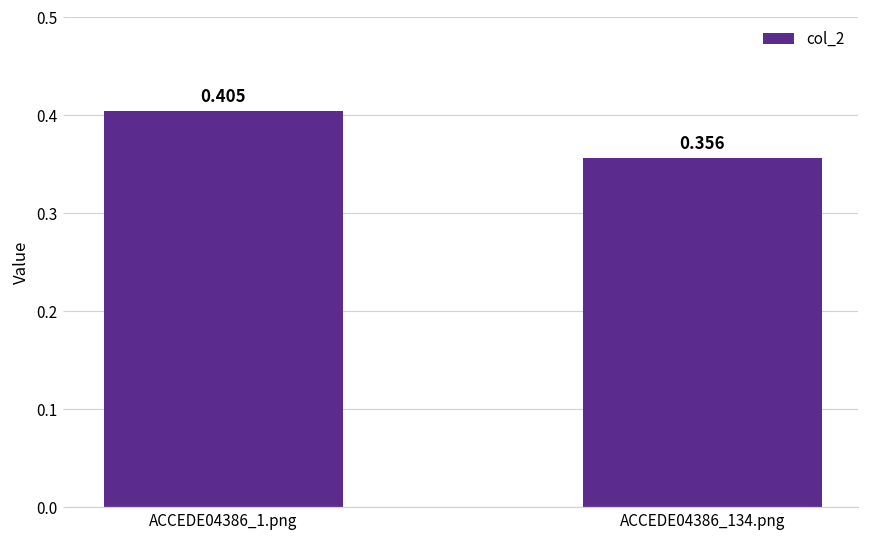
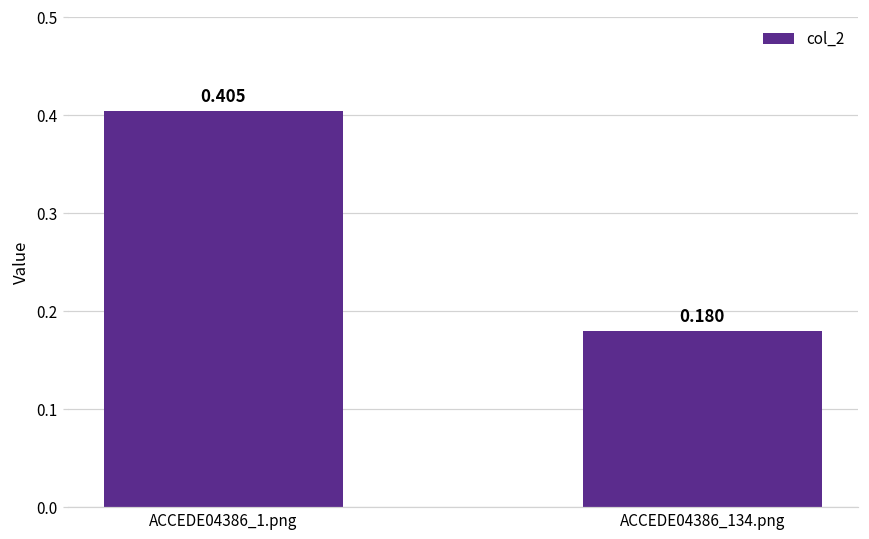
ACCEDE04386_134.png: 0.356 -> 0.180
